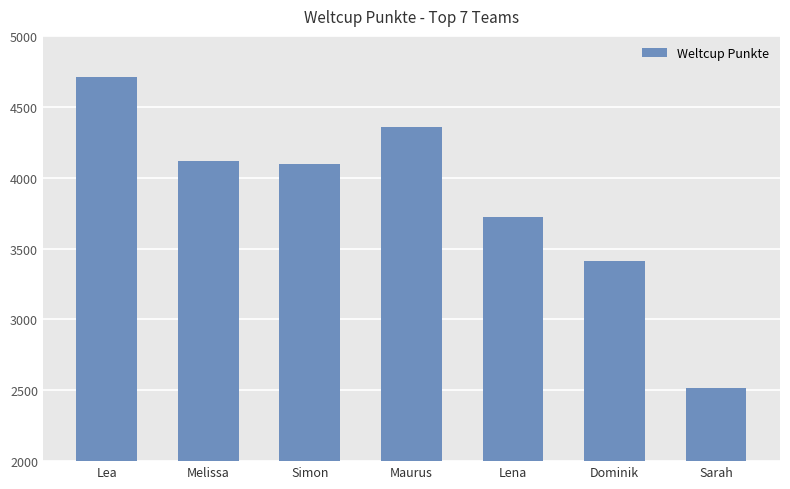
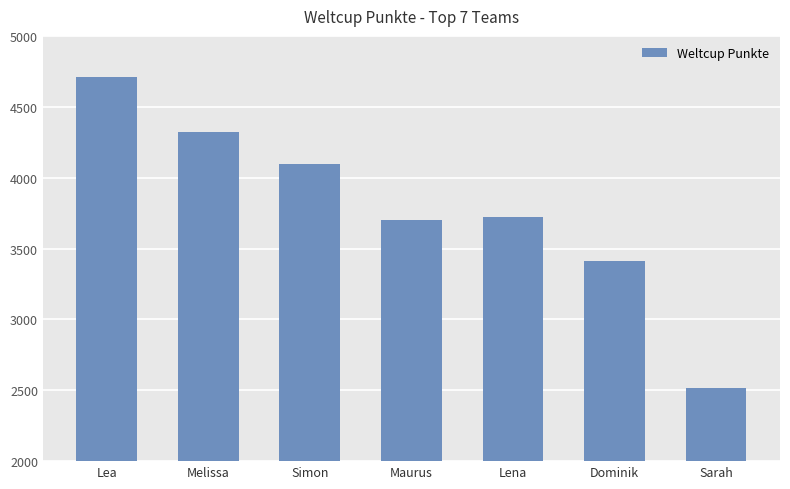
Melissa: 4120 -> 4320
Maurus: 4350 -> 3700
